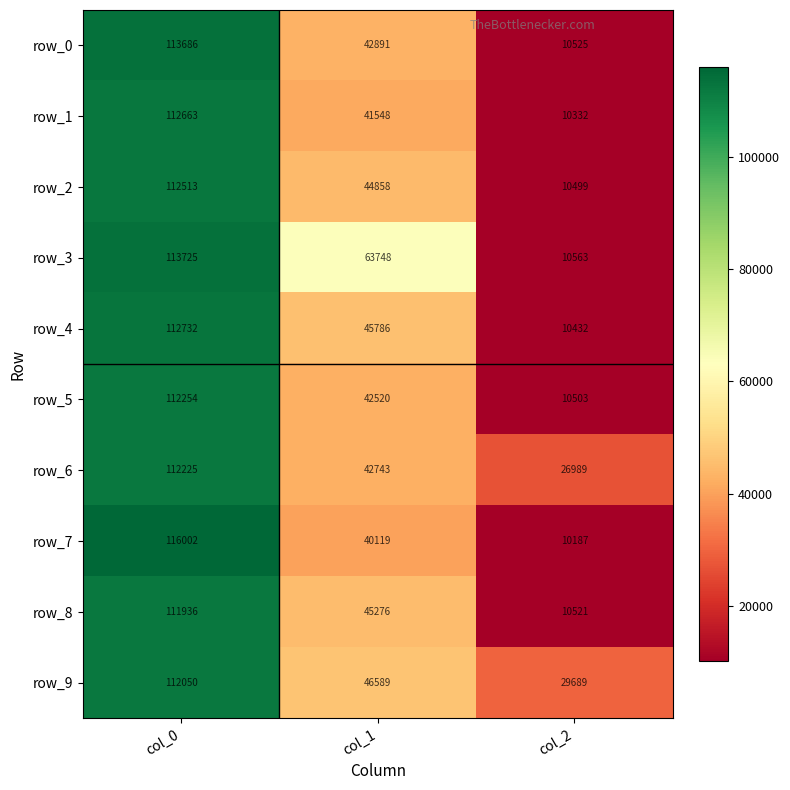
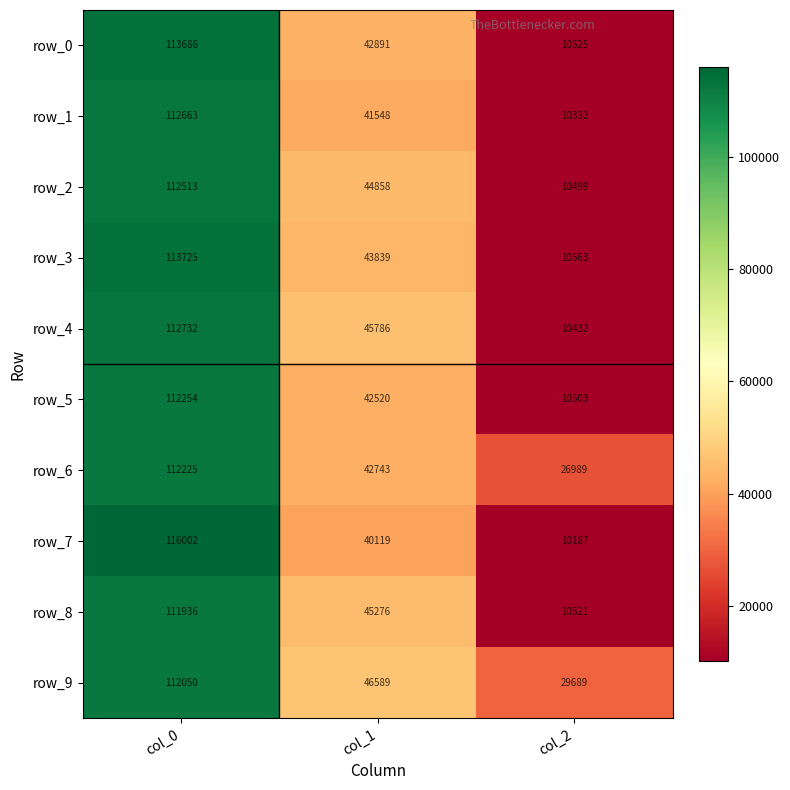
row_3, col_1: 63748 -> 43839
